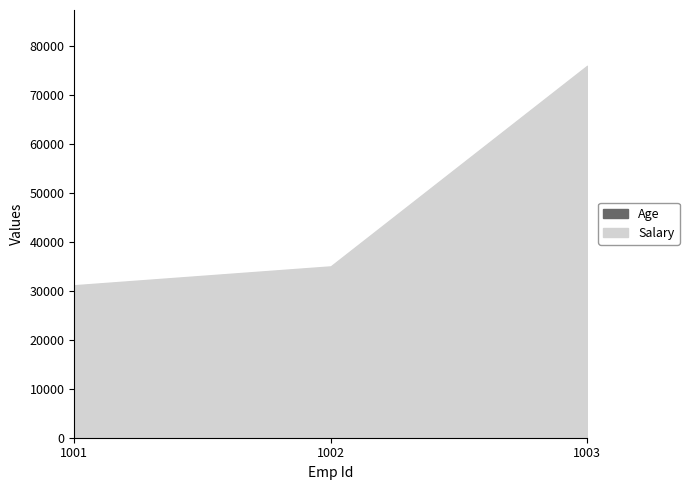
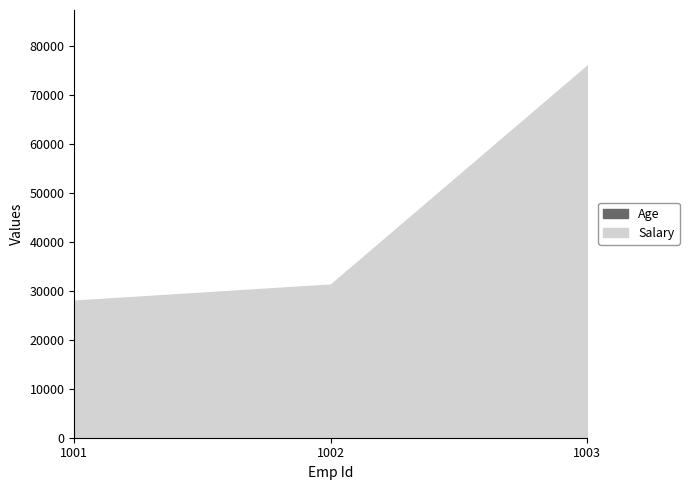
Salary, 1001: 31000 -> 28000
Salary, 1002: 35000 -> 31000
